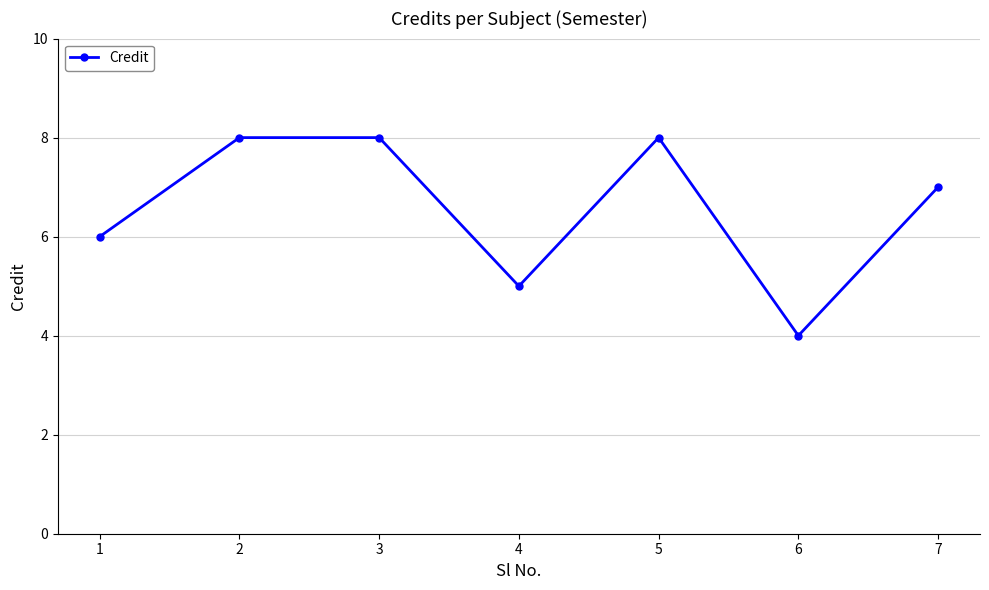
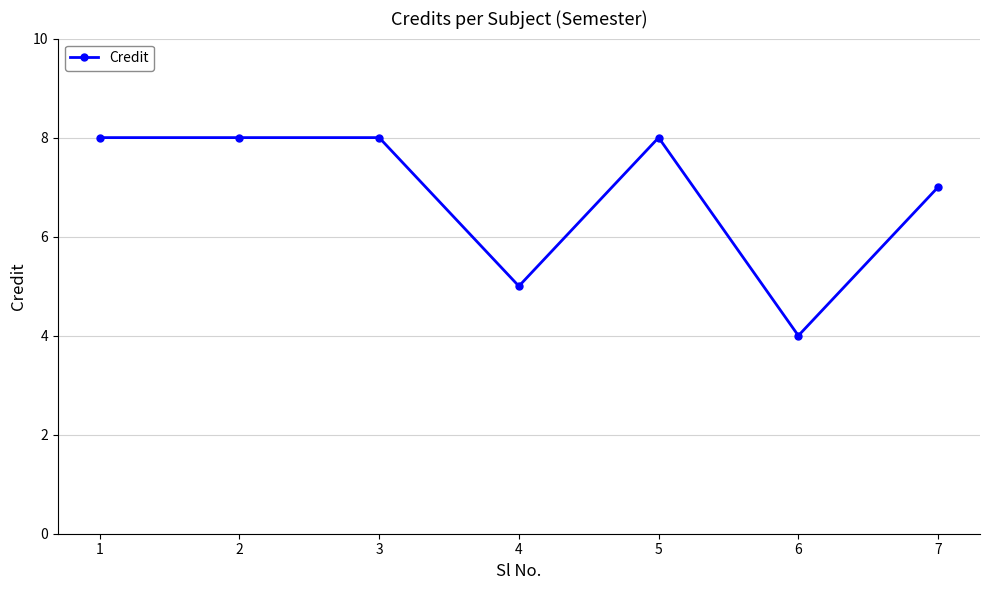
1: 6 -> 8
